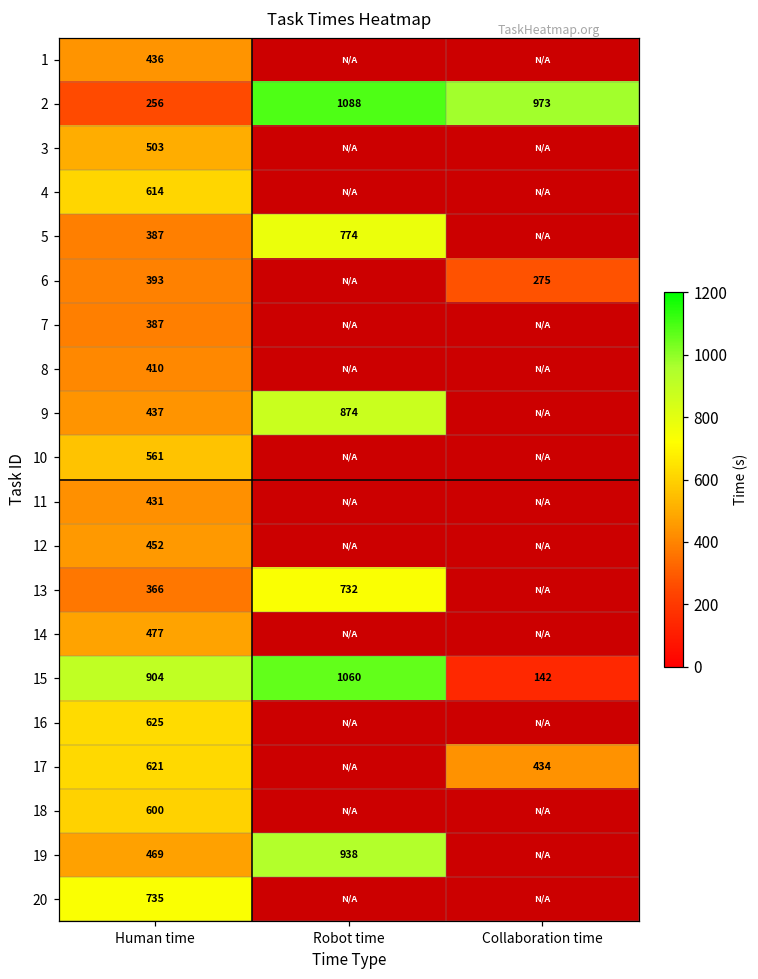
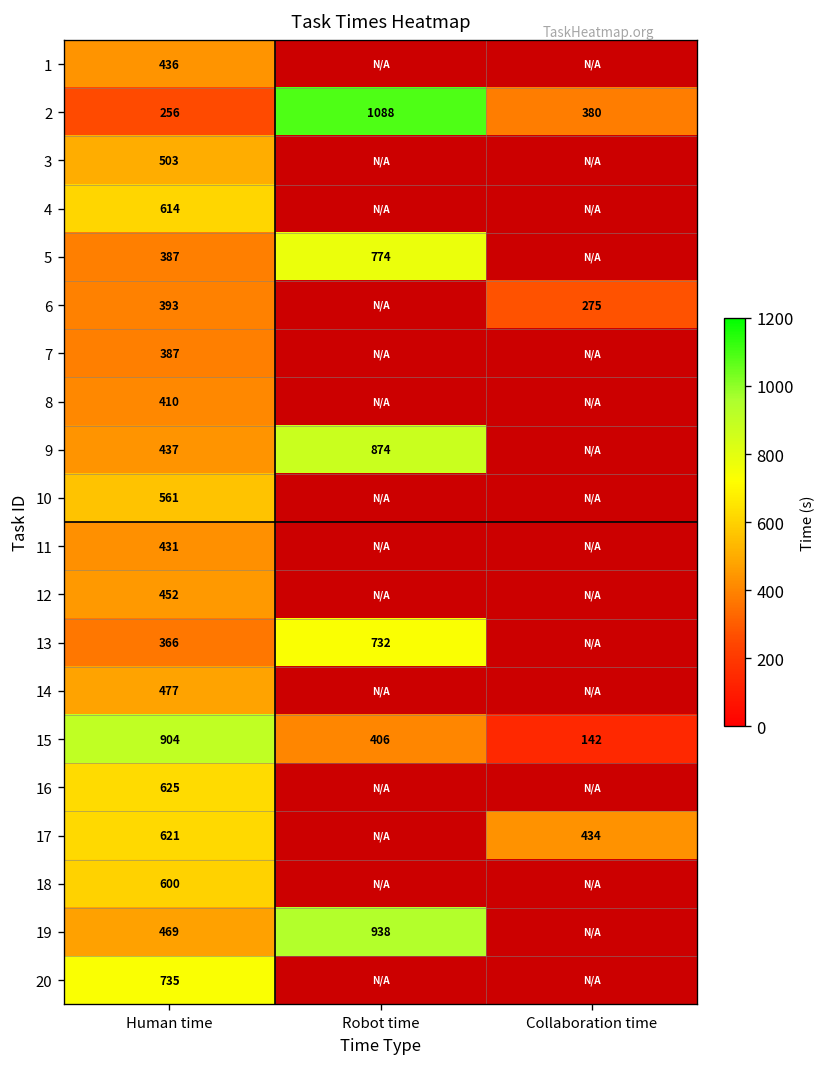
2, Collaboration time: 973 -> 380
15, Robot time: 1060 -> 406
